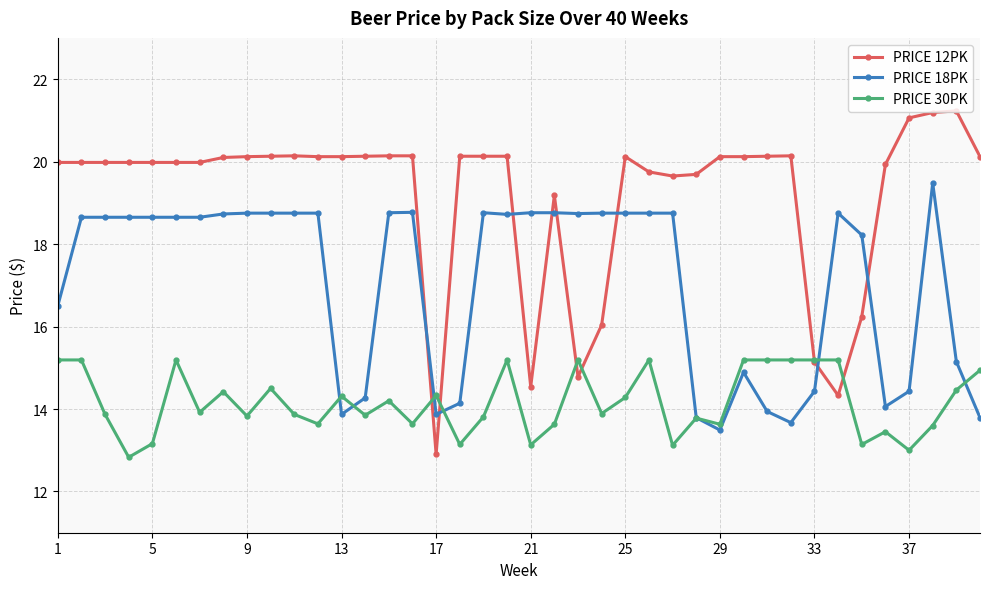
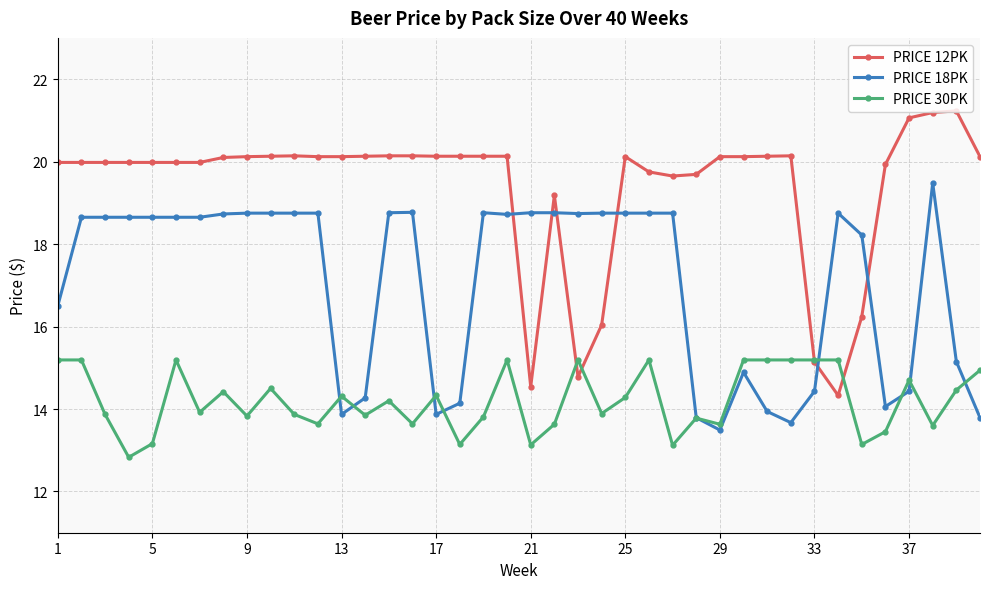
PRICE 12PK, 17: 12.9 -> 20.1
PRICE 30PK, 37: 13.0 -> 14.7
